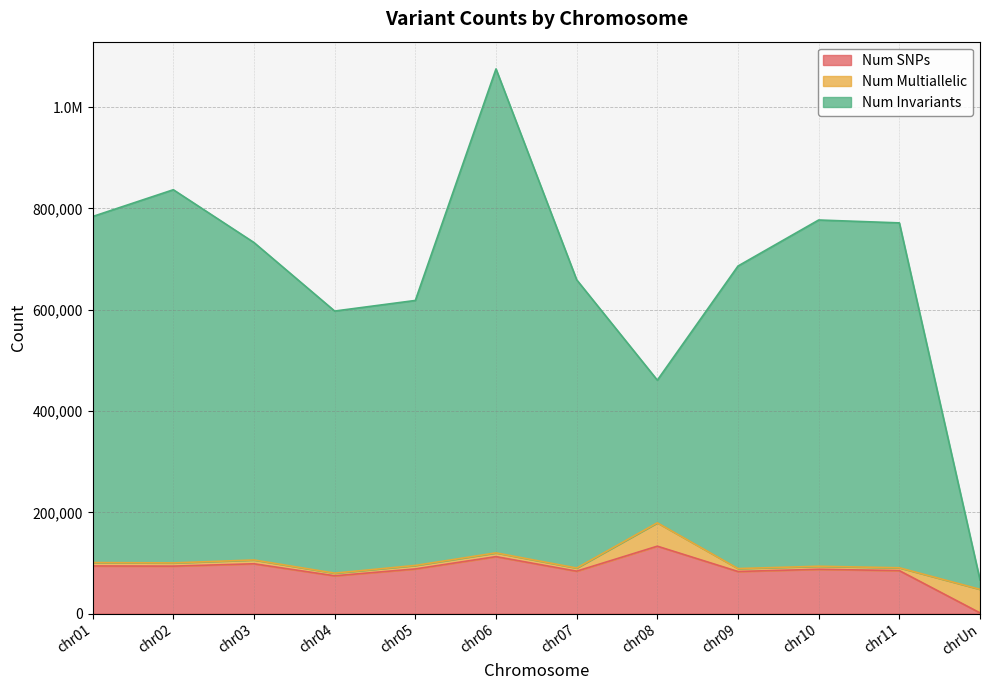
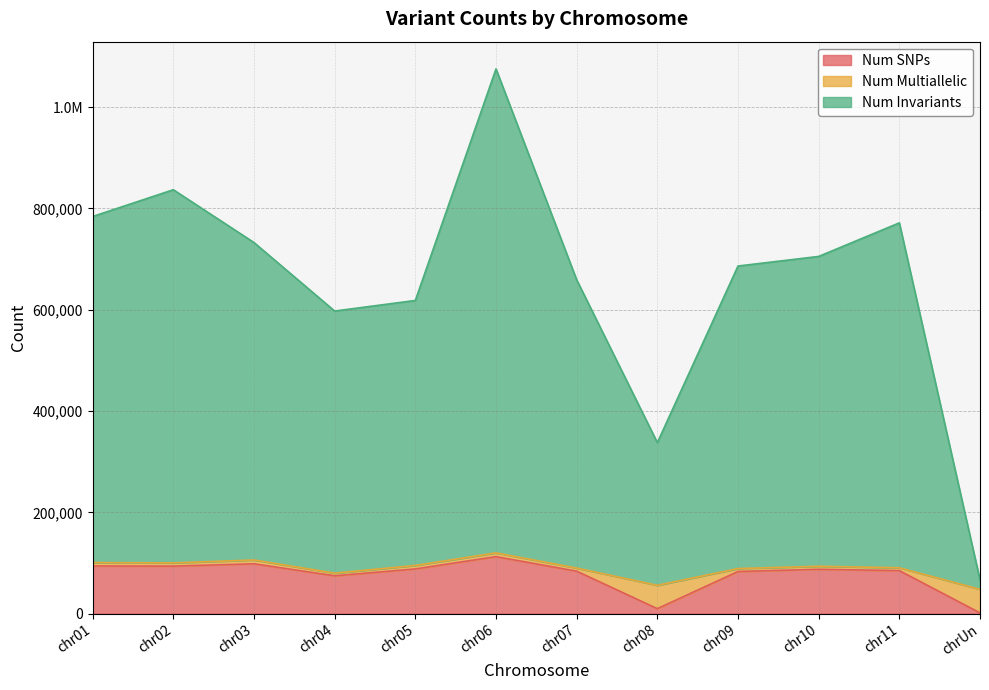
Num SNPs, chr08: 130,000 -> 10,000
Num Invariants, chr10: 680,000 -> 610,000
